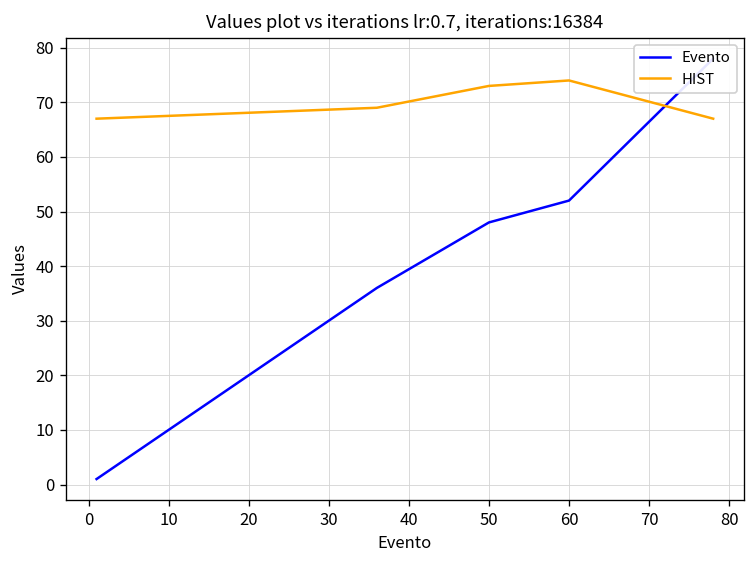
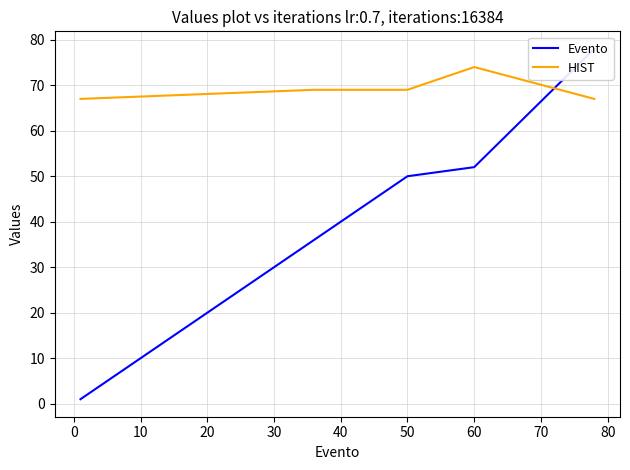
Evento, 50: 48 -> 50
HIST, 50: 73 -> 69
